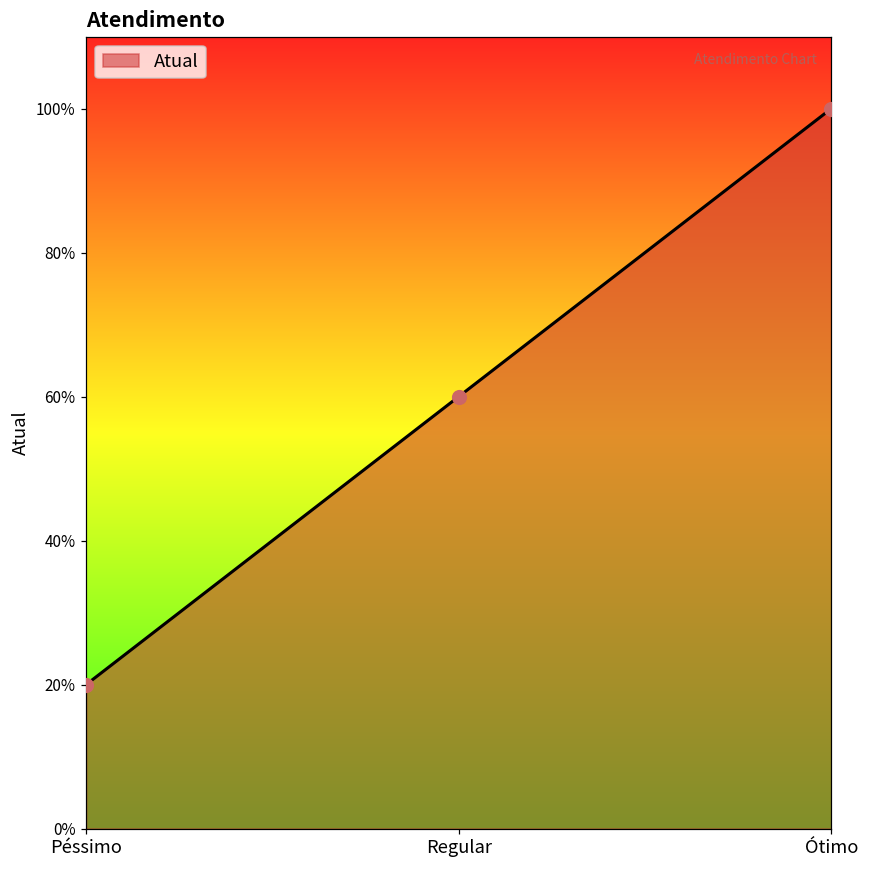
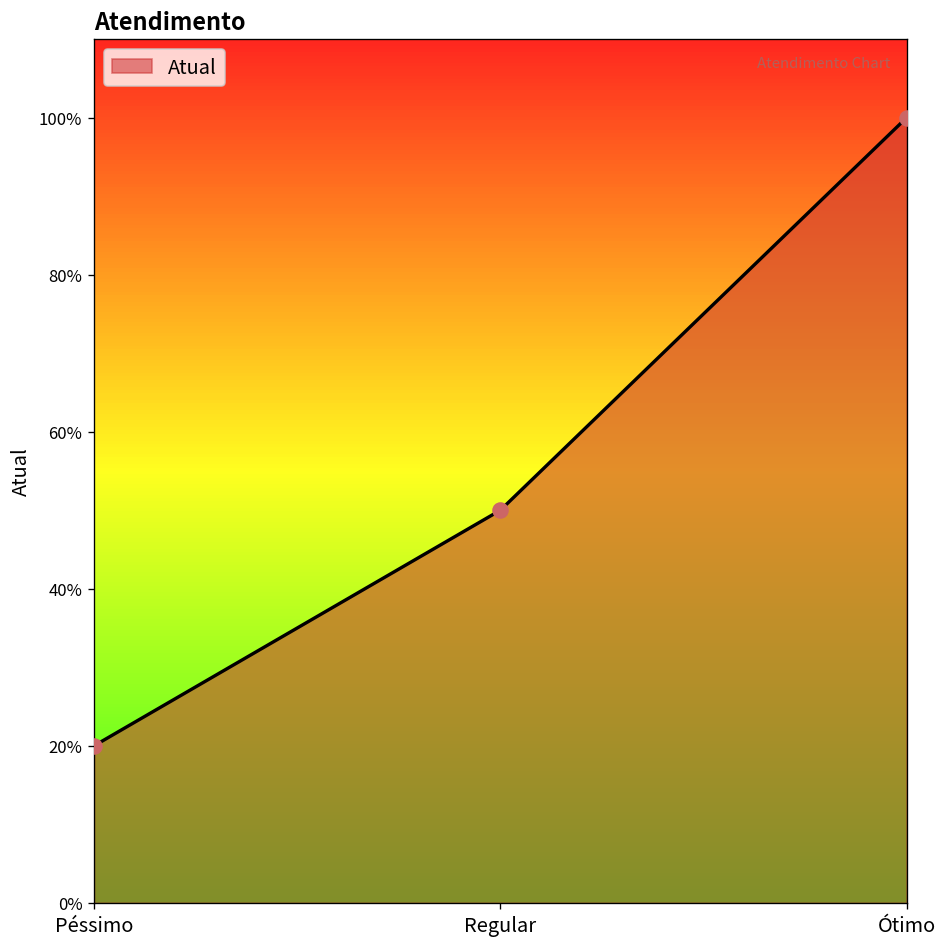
Regular: 60% -> 50%
